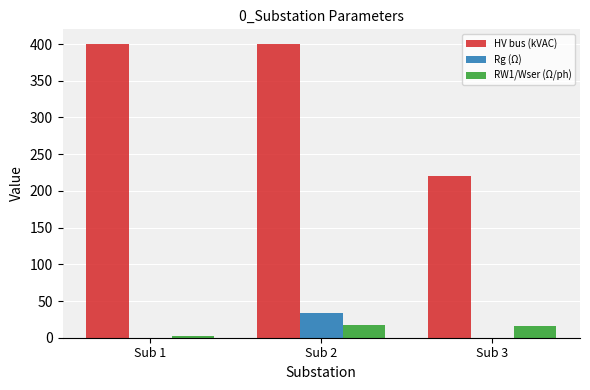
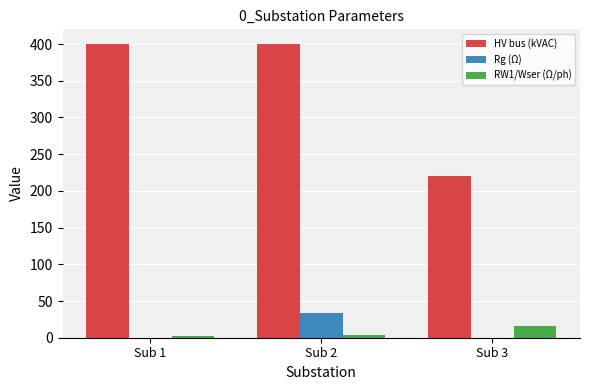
RW1/Wser (Ω/ph), Sub 2: 20 -> 0
